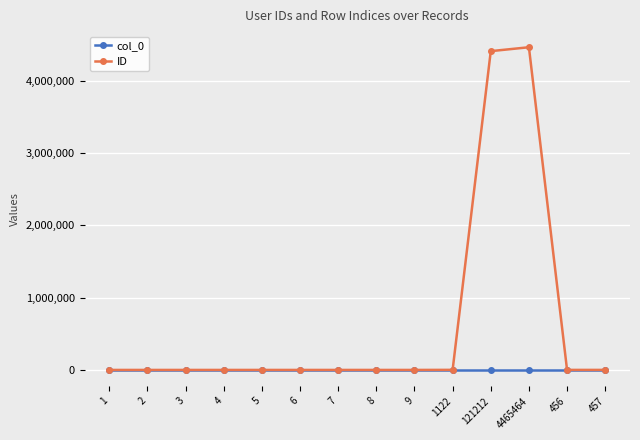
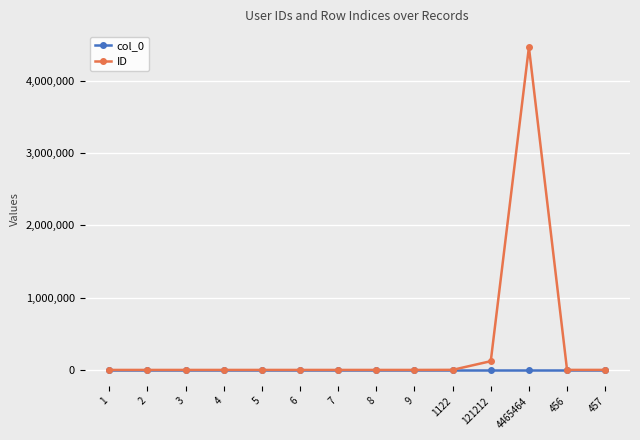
ID, 121212: 4,400,000 -> 100,000
